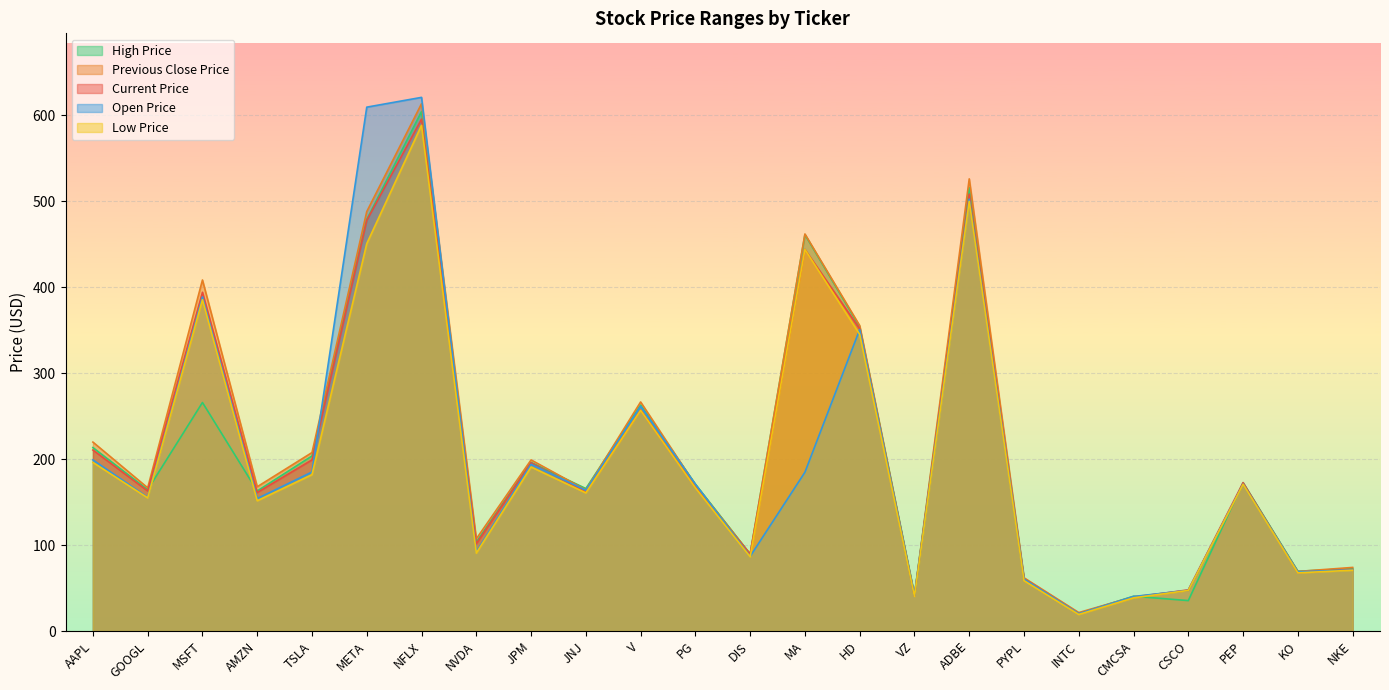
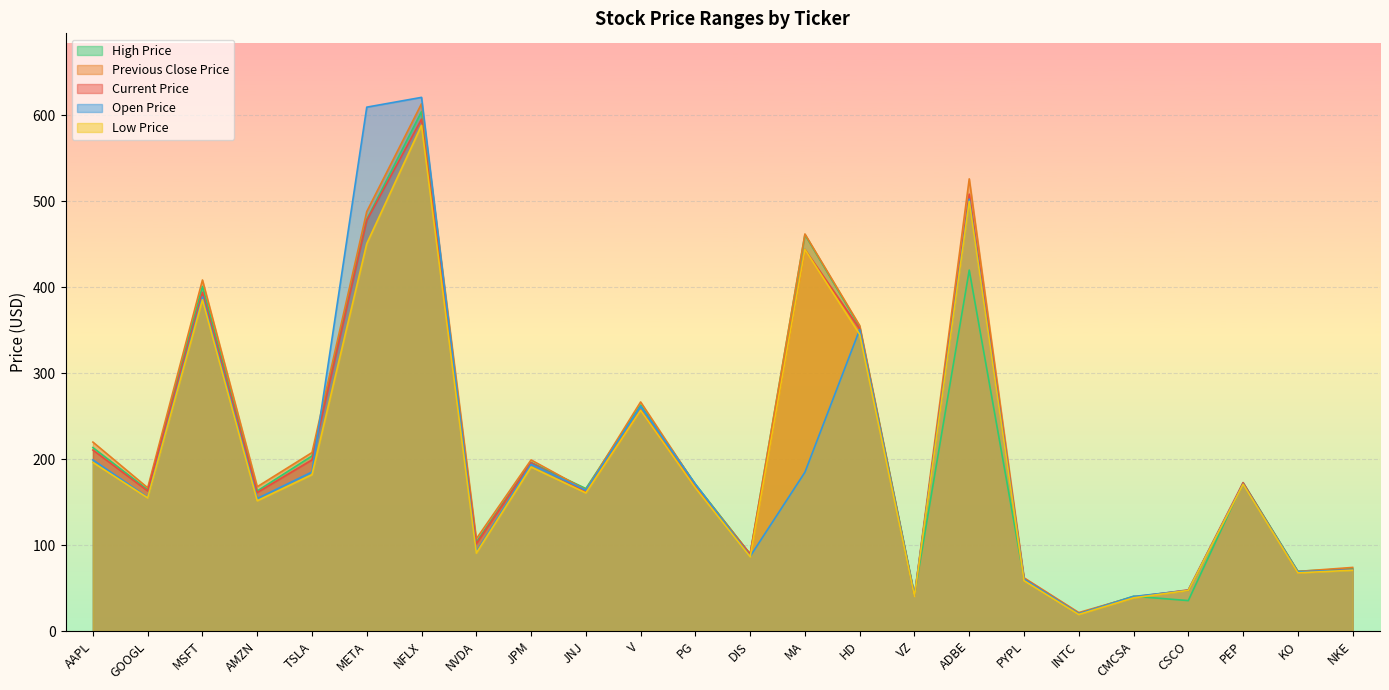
High Price, MSFT: 270 -> 400
High Price, ADBE: 520 -> 420
